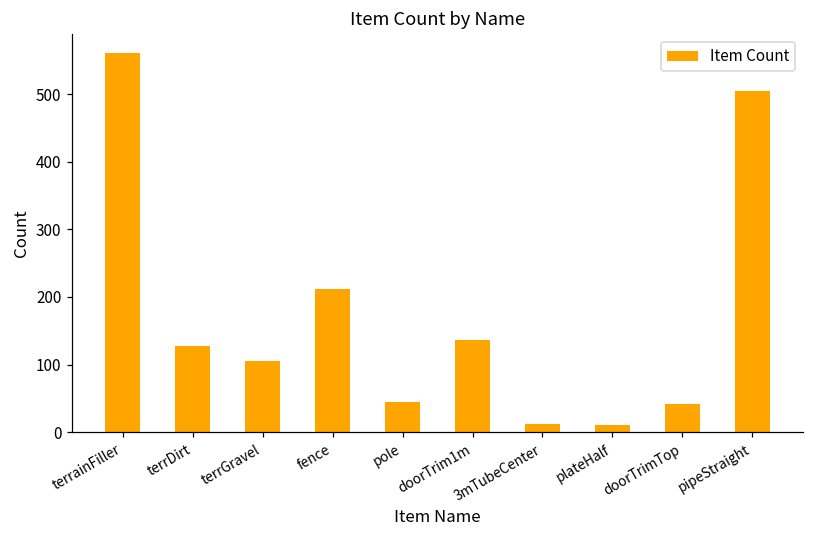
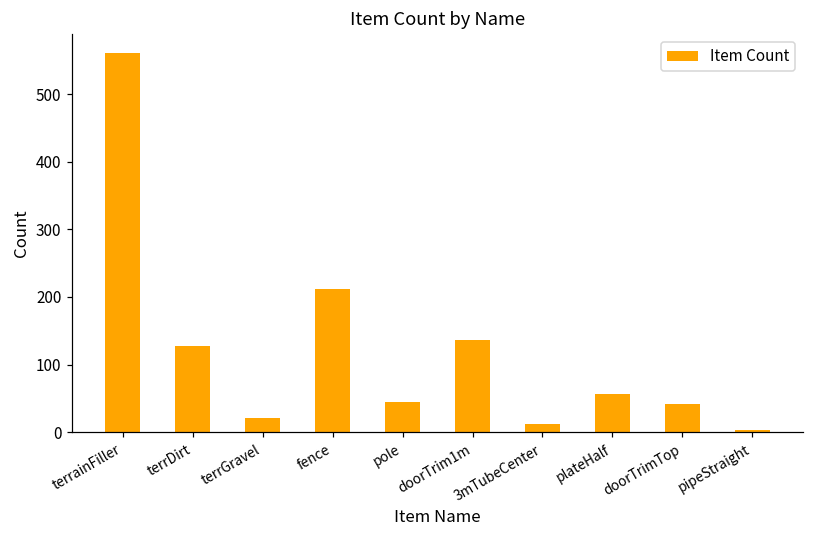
terrGravel: 110 -> 20
plateHalf: 10 -> 60
pipeStraight: 510 -> 0
